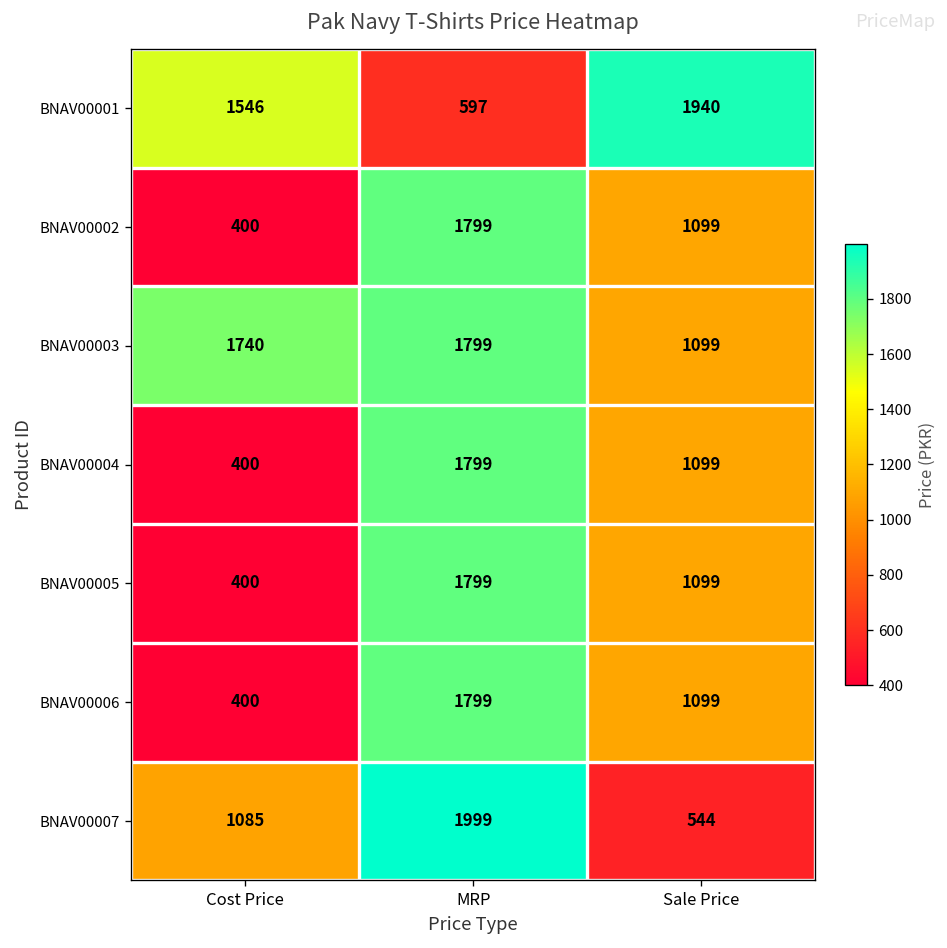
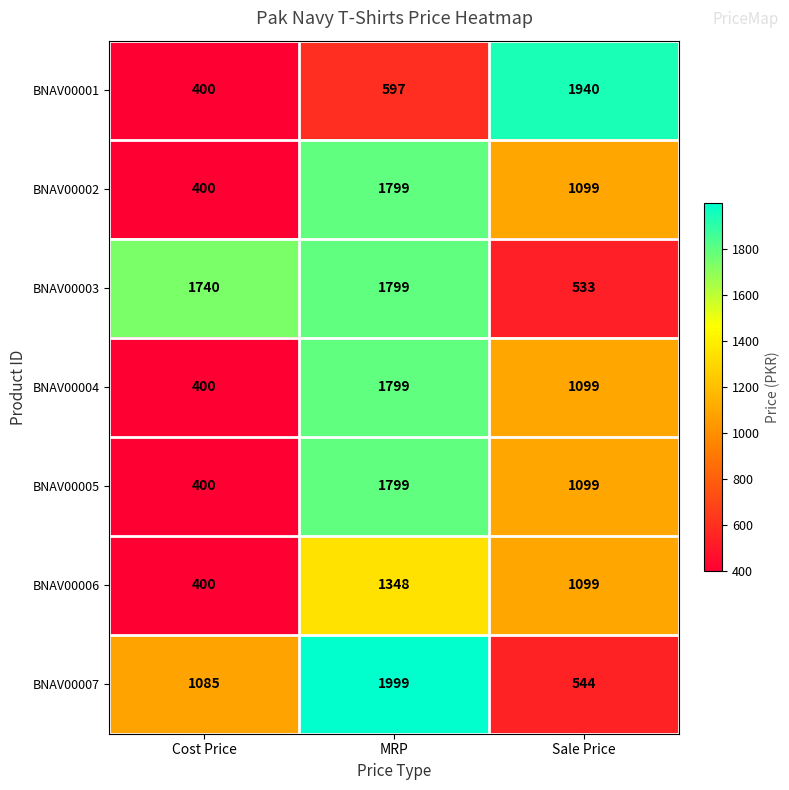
BNAV00001, Cost Price: 1546 -> 400
BNAV00003, Sale Price: 1099 -> 533
BNAV00006, MRP: 1799 -> 1348
